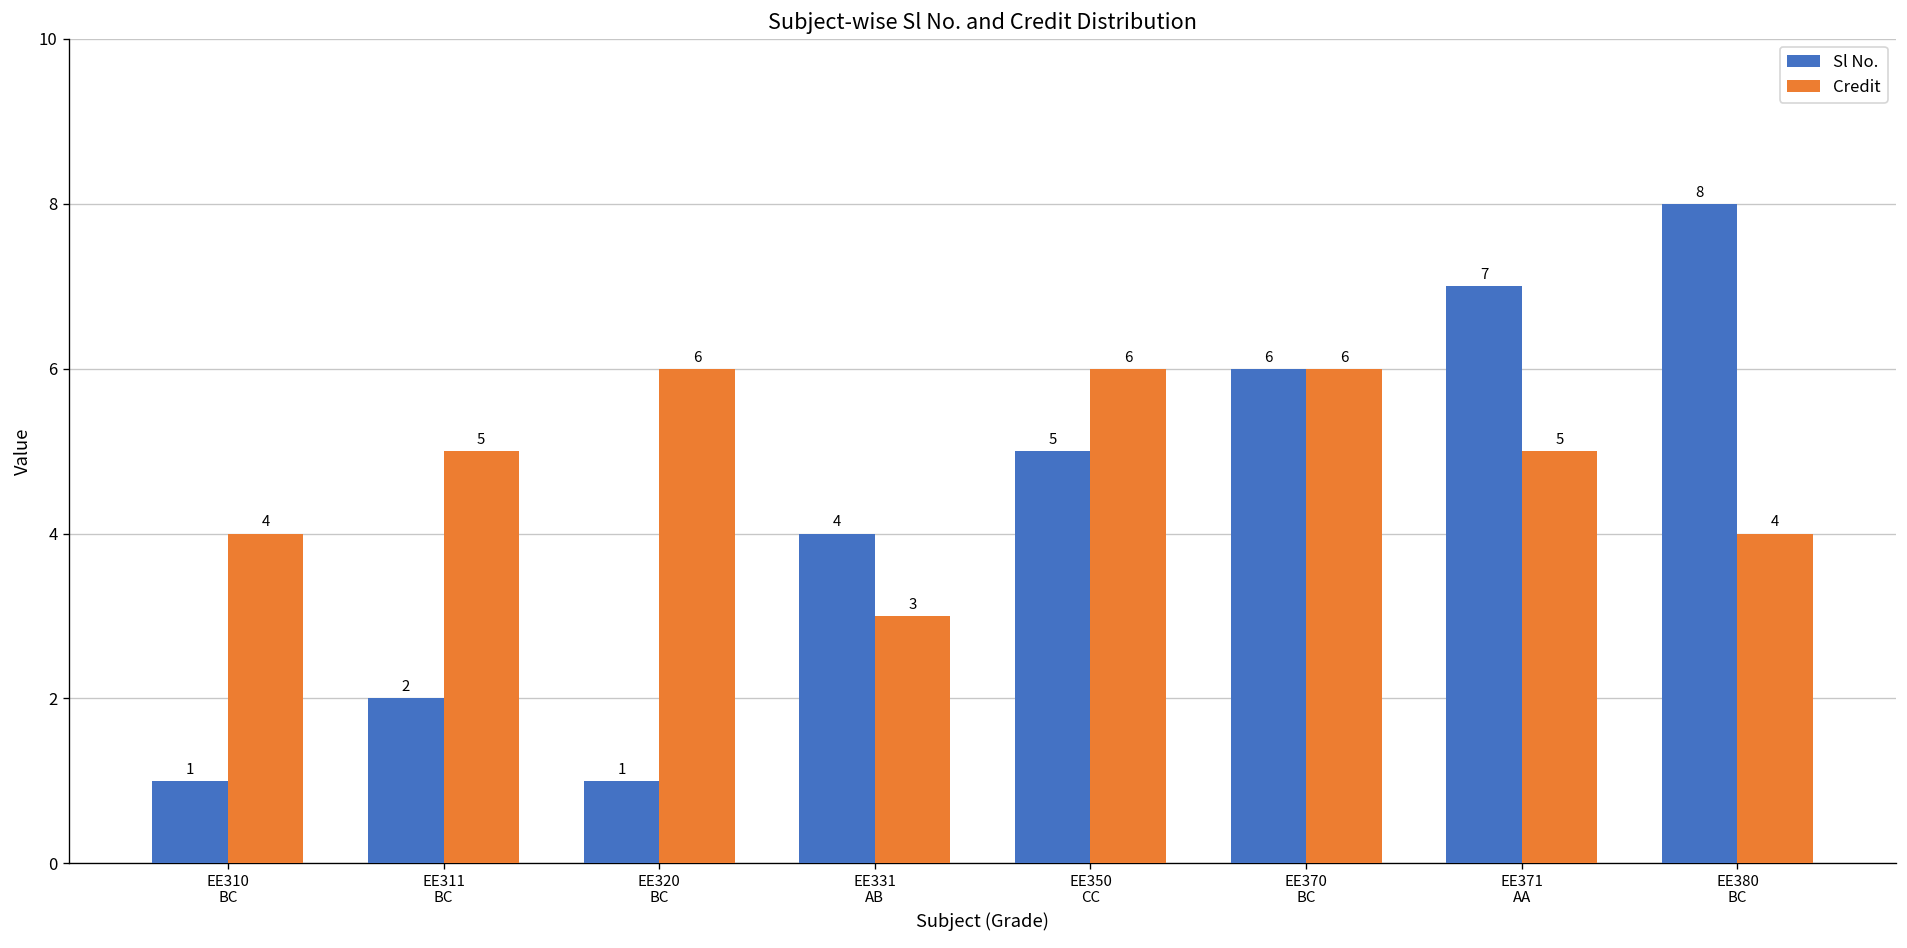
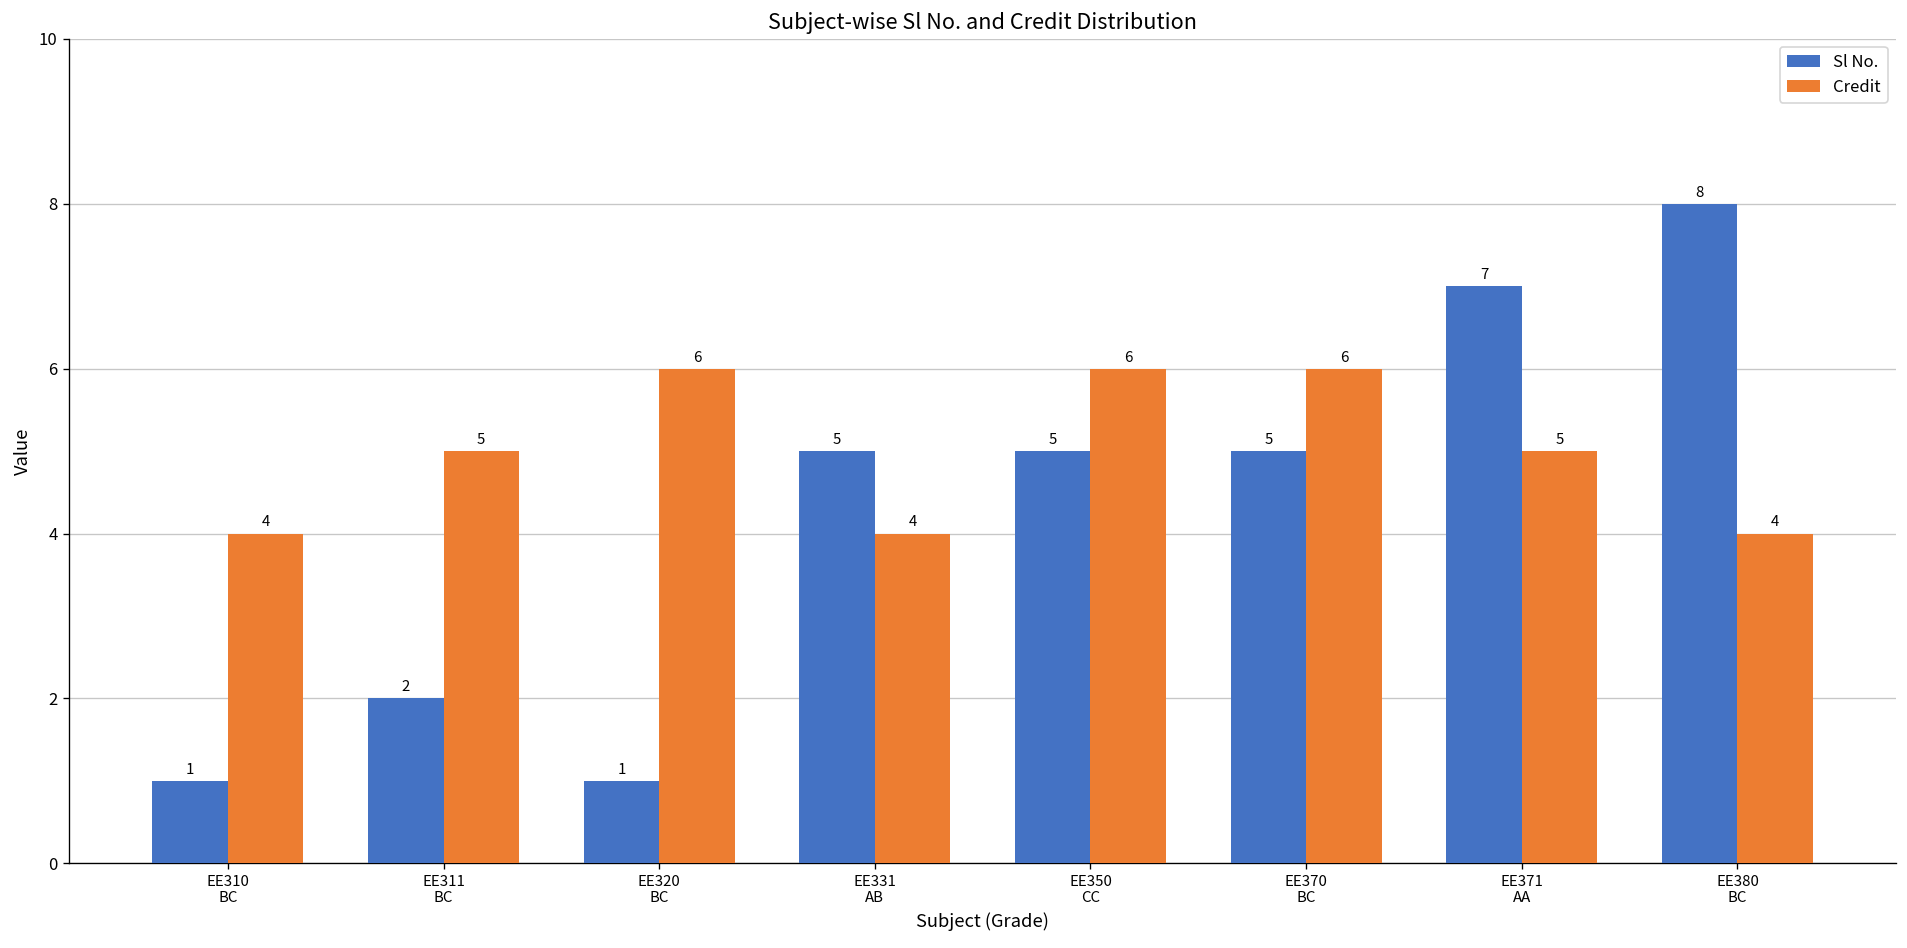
Sl No., EE331 AB: 4 -> 5
Credit, EE331 AB: 3 -> 4
Sl No., EE370 BC: 6 -> 5
